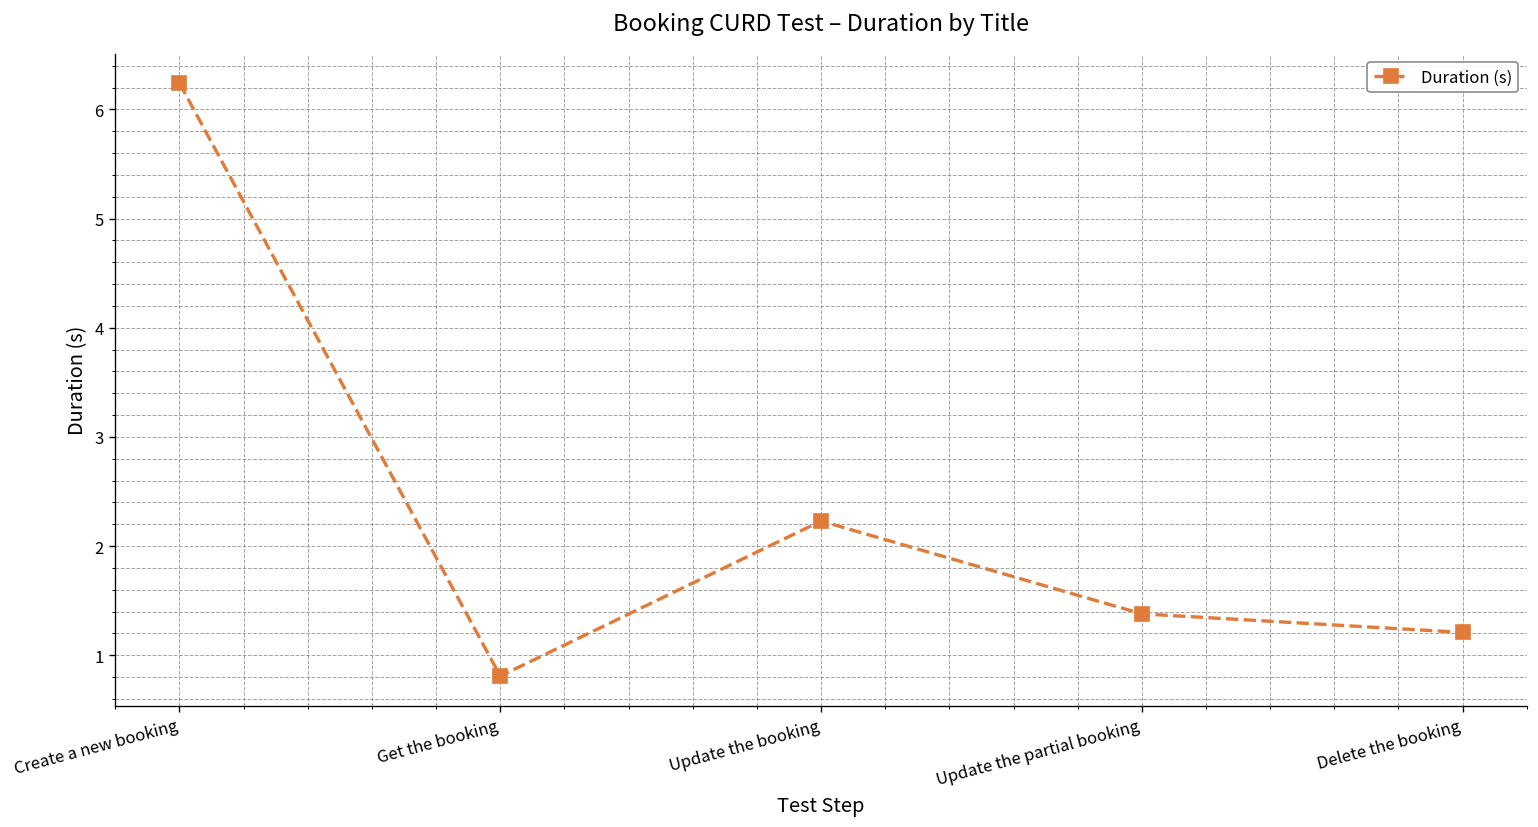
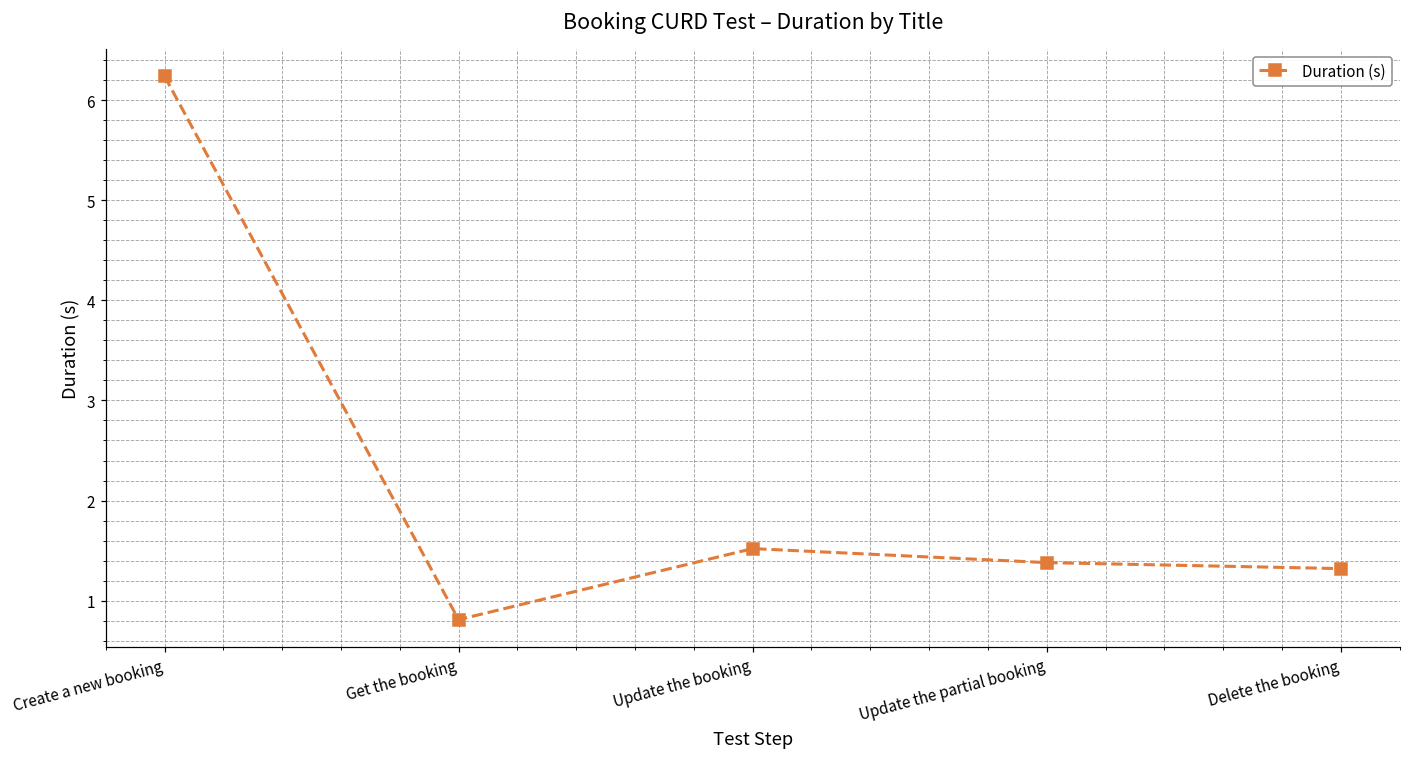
Update the booking: 2.2 -> 1.5
Delete the booking: 1.2 -> 1.3
